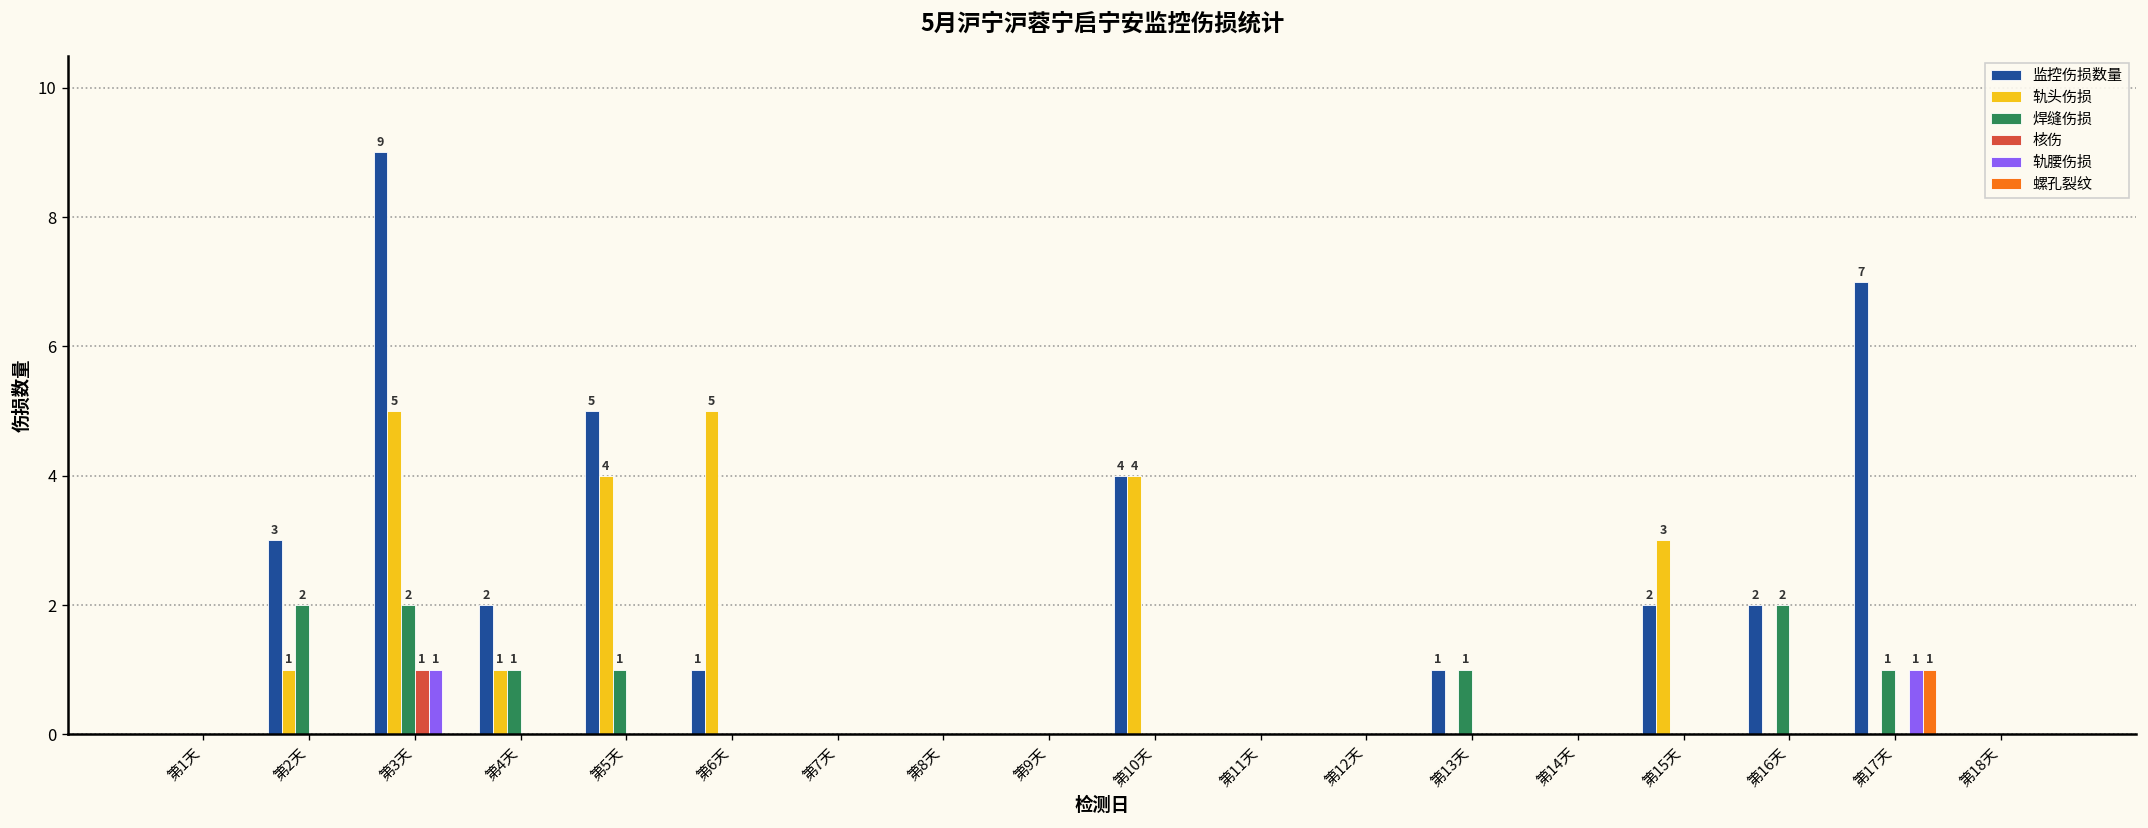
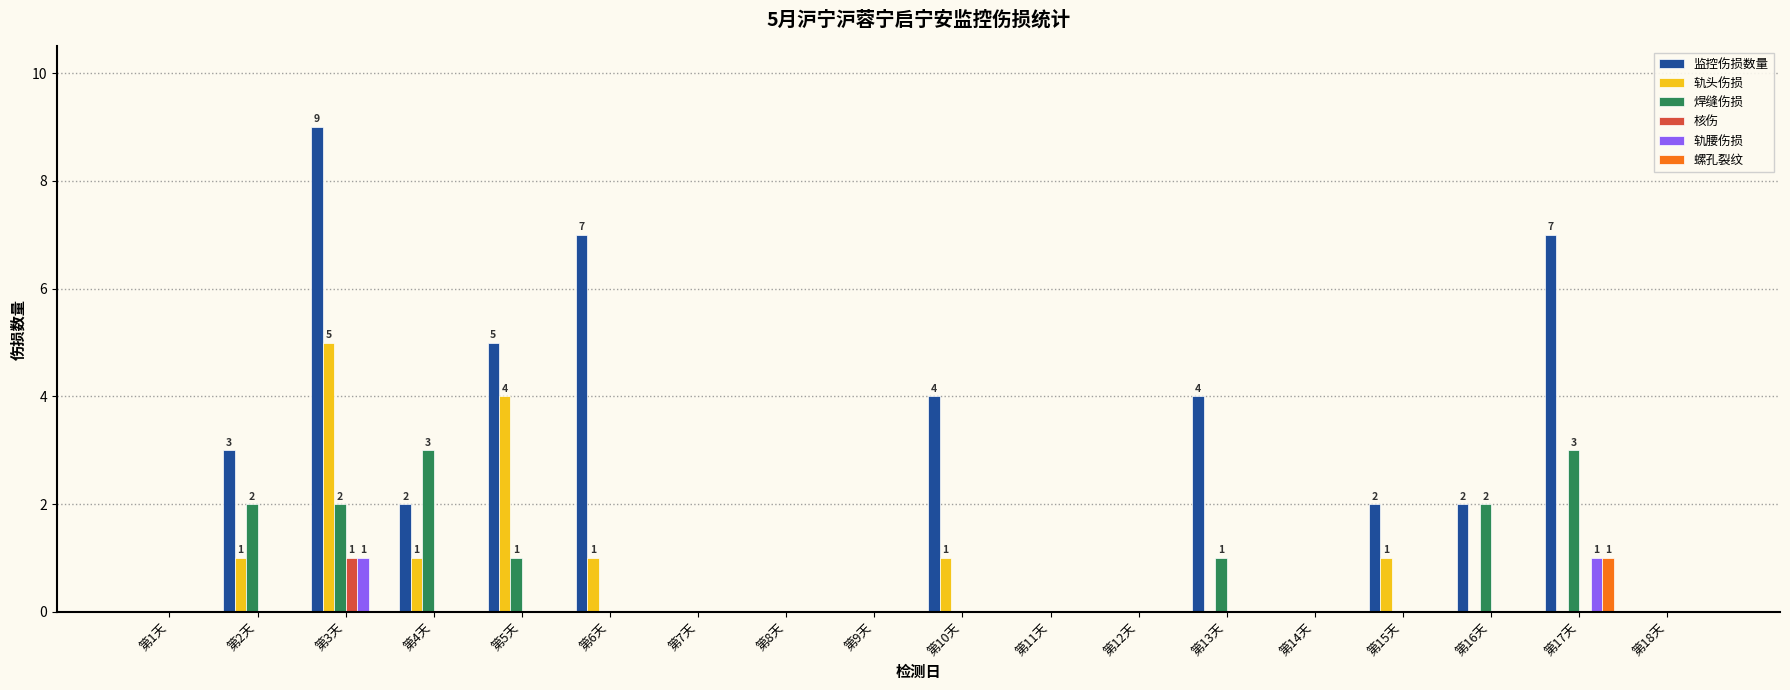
焊缝伤损, 第4天: 1 -> 3
监控伤损数量, 第6天: 1 -> 7
轨头伤损, 第6天: 5 -> 1
轨头伤损, 第10天: 4 -> 1
监控伤损数量, 第13天: 1 -> 4
轨头伤损, 第15天: 3 -> 1
焊缝伤损, 第17天: 1 -> 3
